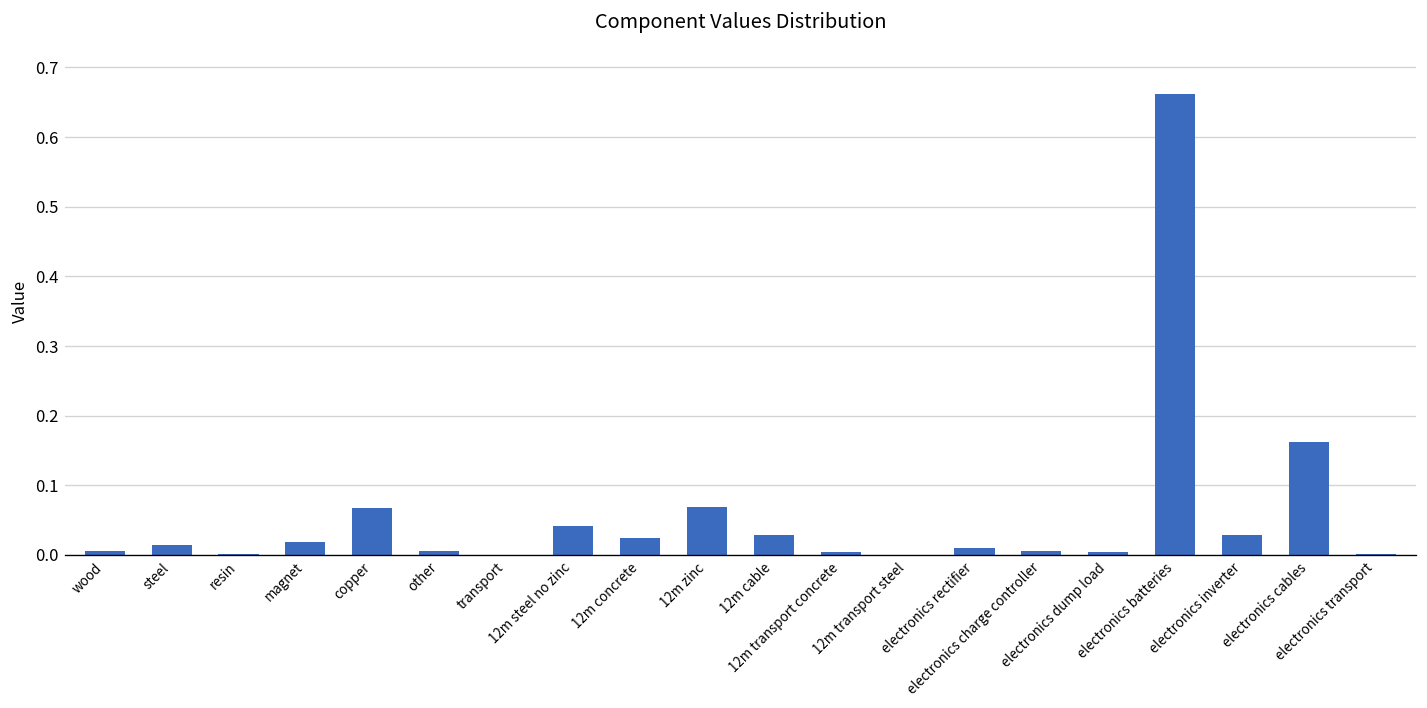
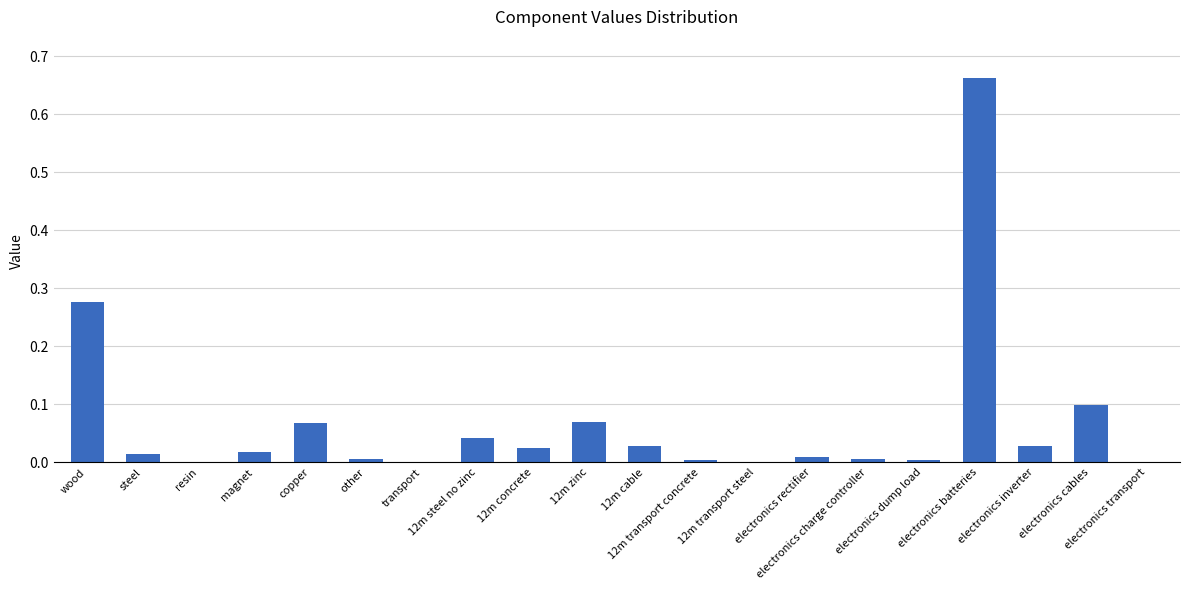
wood: 0.01 -> 0.28
electronics cables: 0.16 -> 0.10
